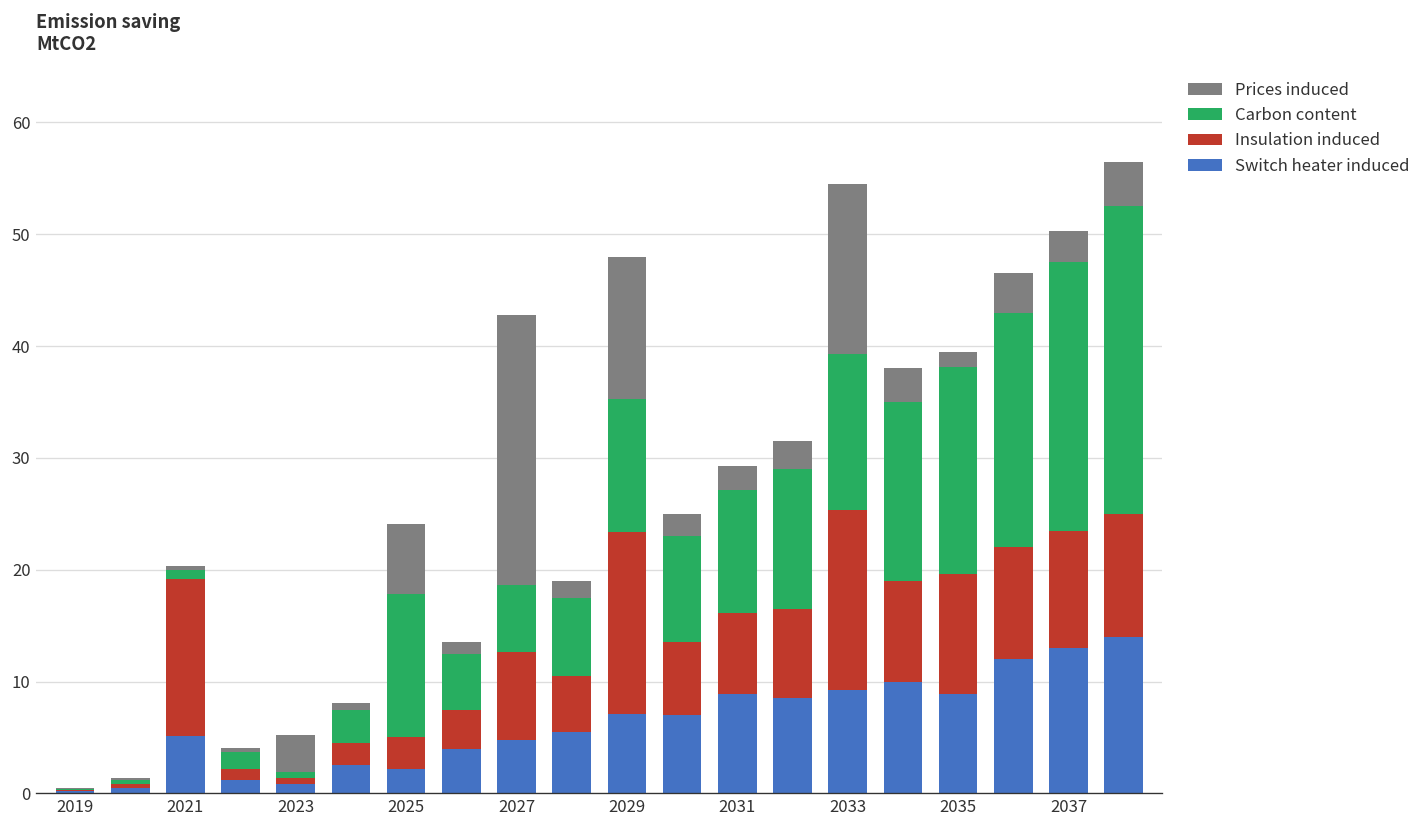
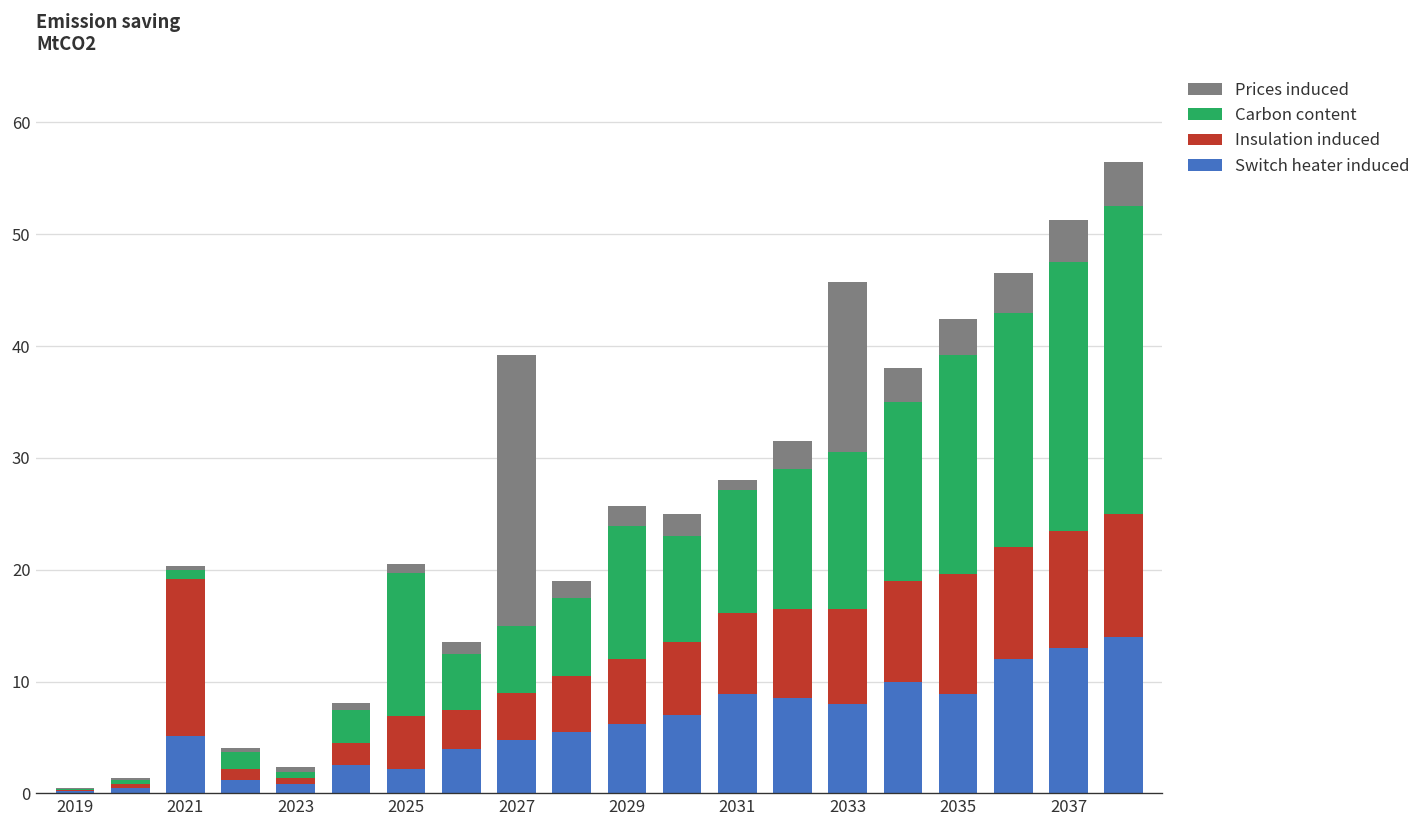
Prices induced, 2023: 3 -> 1
Insulation induced, 2025: 3 -> 5
Prices induced, 2025: 6 -> 1
Insulation induced, 2027: 8 -> 4
Switch heater induced, 2029: 7 -> 6
Insulation induced, 2029: 16 -> 6
Prices induced, 2029: 13 -> 2
Prices induced, 2031: 2 -> 1
Switch heater induced, 2033: 9 -> 8
Insulation induced, 2033: 16 -> 9
Carbon content, 2035: 19 -> 20
Prices induced, 2035: 1 -> 3
Prices induced, 2037: 3 -> 4
